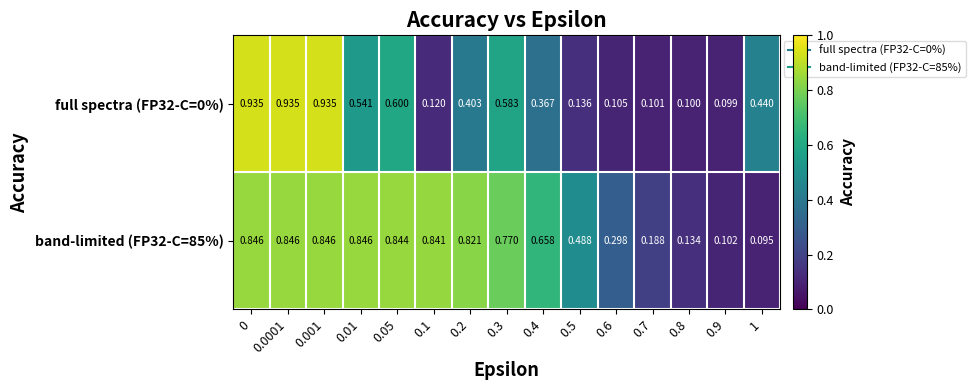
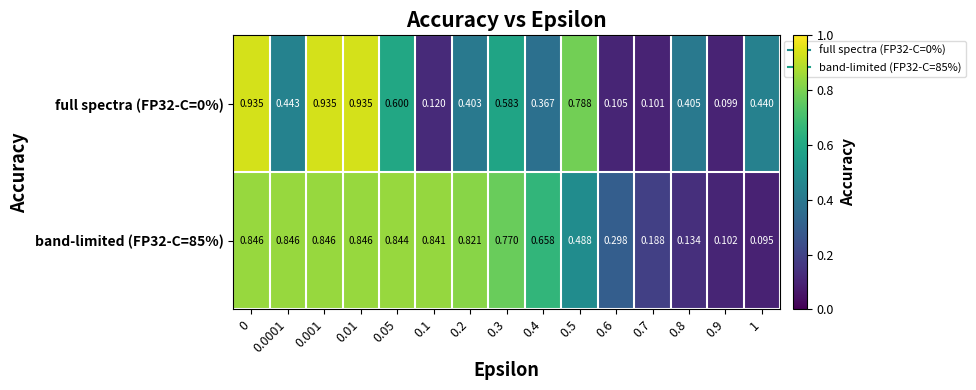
full spectra (FP32-C=0%), 0.0001: 0.935 -> 0.443
full spectra (FP32-C=0%), 0.01: 0.541 -> 0.935
full spectra (FP32-C=0%), 0.5: 0.136 -> 0.788
full spectra (FP32-C=0%), 0.8: 0.100 -> 0.405
